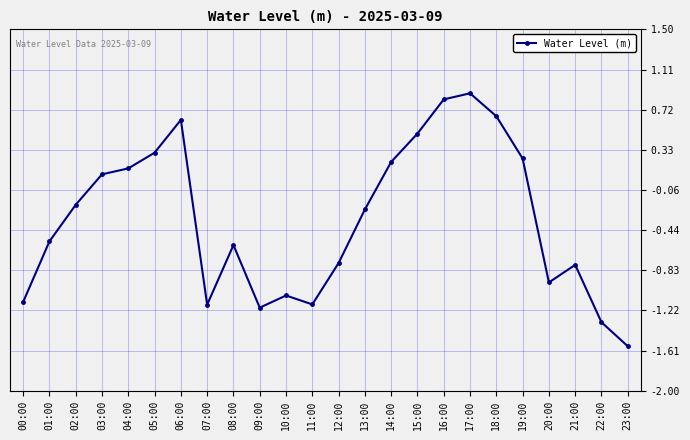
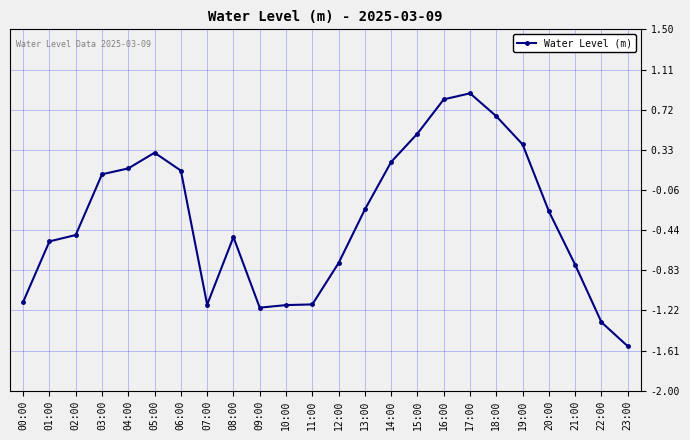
02:00: -0.20 -> -0.49
06:00: 0.62 -> 0.13
08:00: -0.59 -> -0.51
10:00: -1.08 -> -1.17
19:00: 0.25 -> 0.39
20:00: -0.95 -> -0.26
